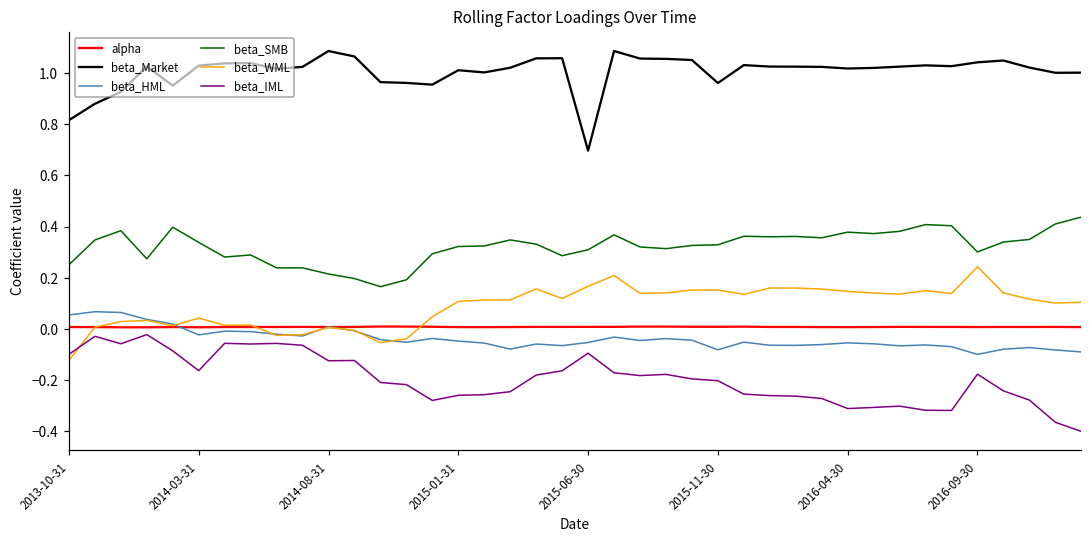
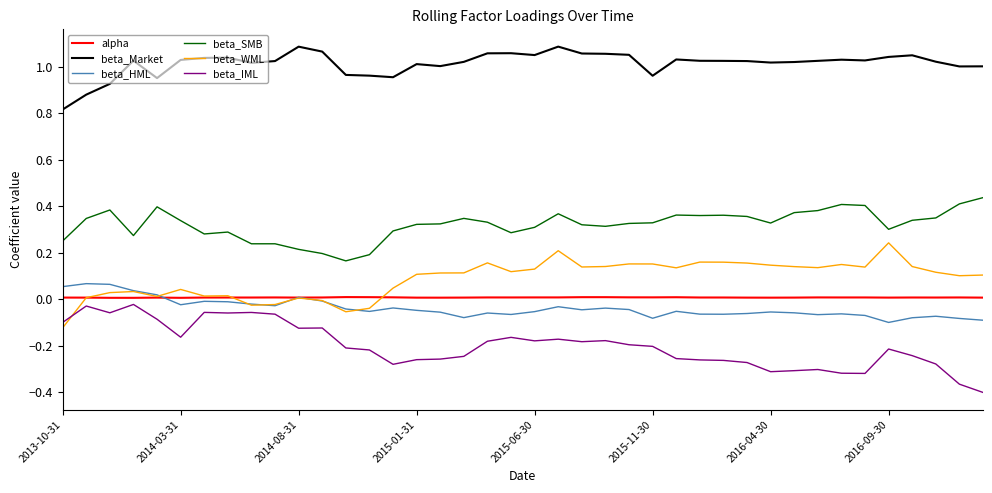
beta_Market, 2015-06-30: 0.70 -> 1.05
beta_WML, 2015-06-30: 0.17 -> 0.13
beta_IML, 2015-06-30: -0.09 -> -0.18
beta_SMB, 2016-04-30: 0.38 -> 0.33
beta_IML, 2016-09-30: -0.18 -> -0.21
